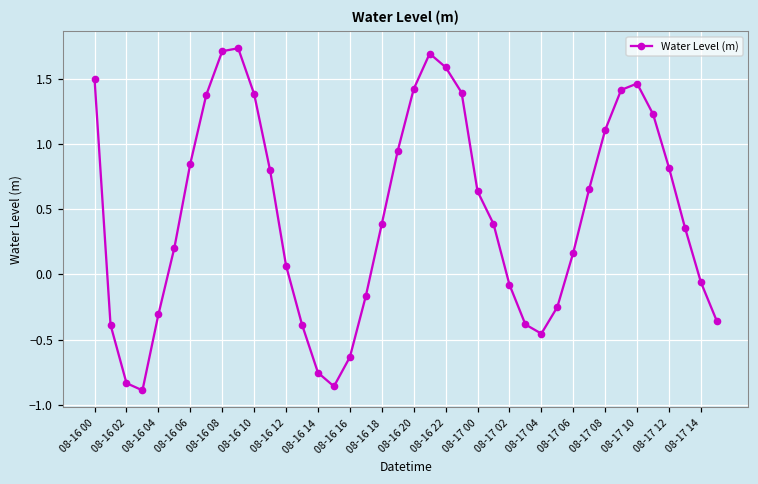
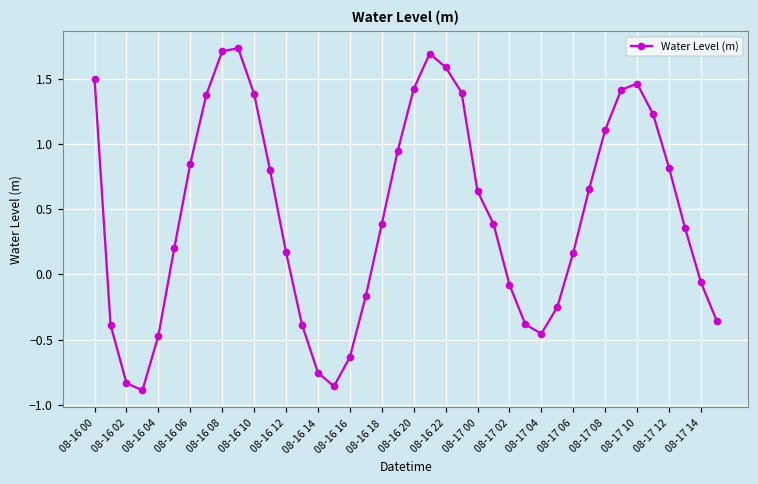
08-16 04: -0.31 -> -0.47
08-16 12: 0.07 -> 0.17
